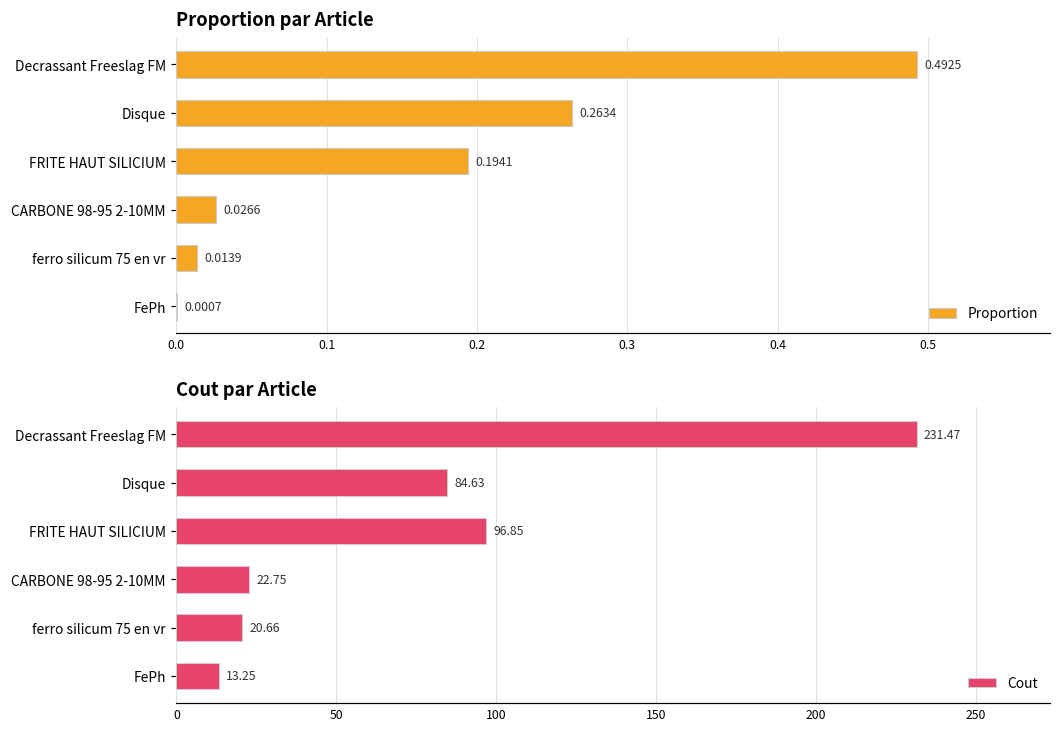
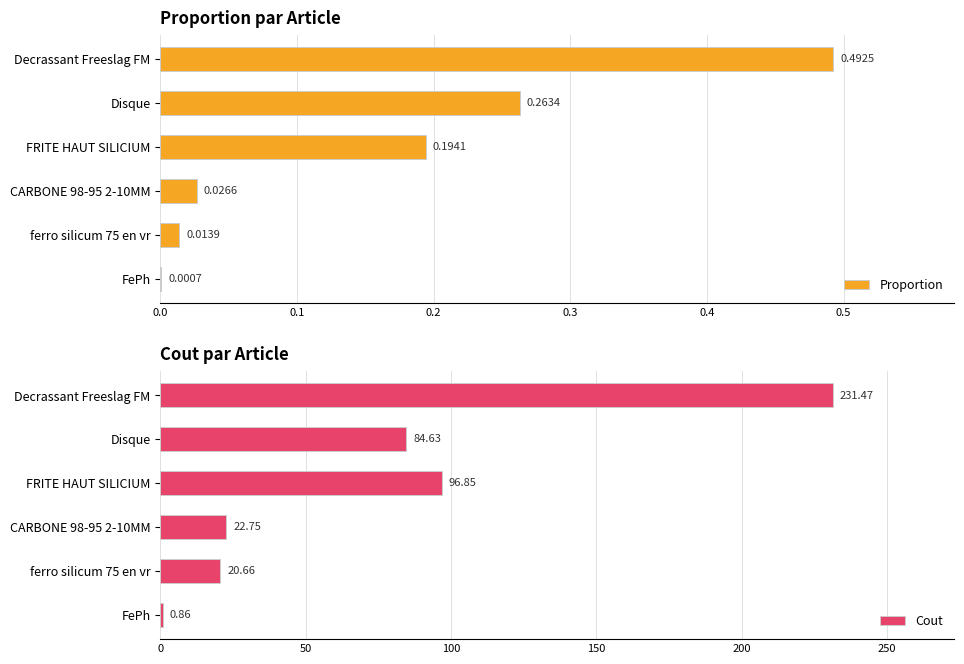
Cout par Article, FePh: 13.25 -> 0.86
